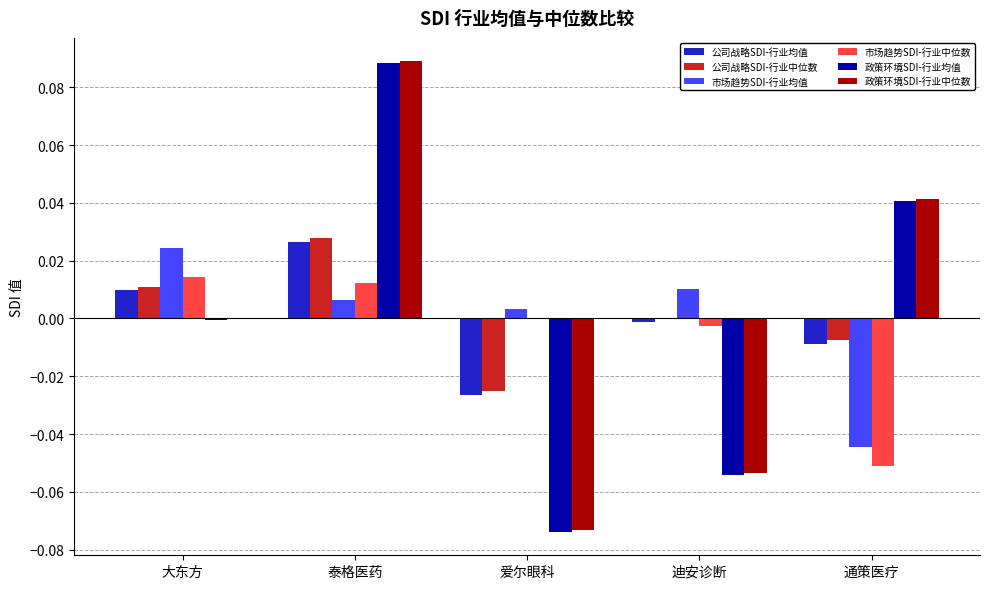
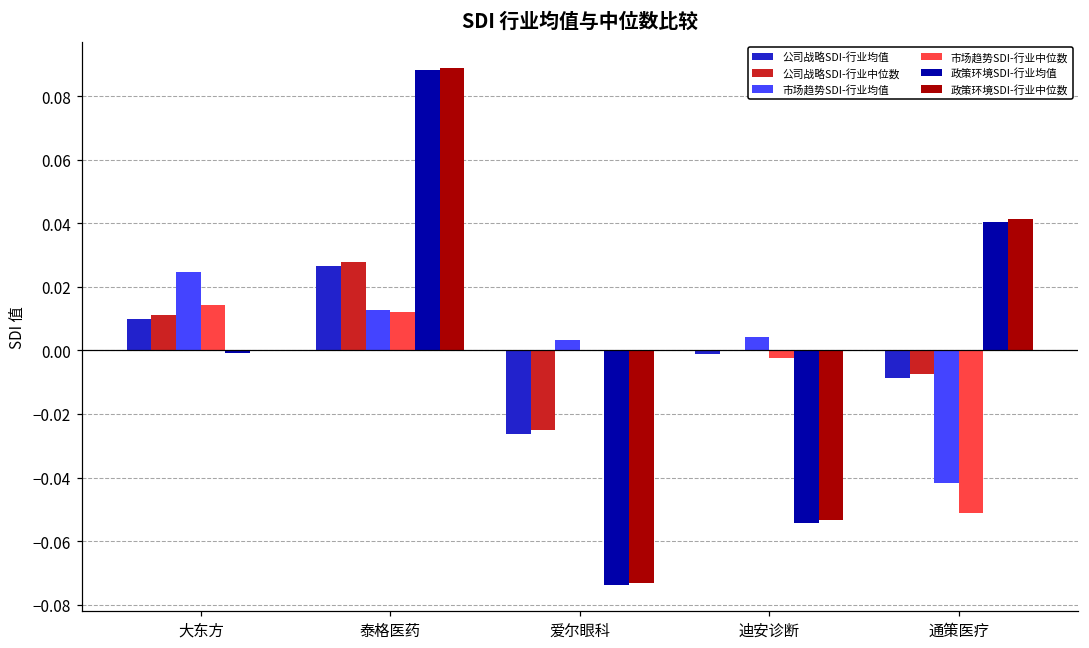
市场趋势SDI-行业均值, 泰格医药: 0.006 -> 0.013
市场趋势SDI-行业均值, 迪安诊断: 0.010 -> 0.004
市场趋势SDI-行业均值, 通策医疗: -0.045 -> -0.042
